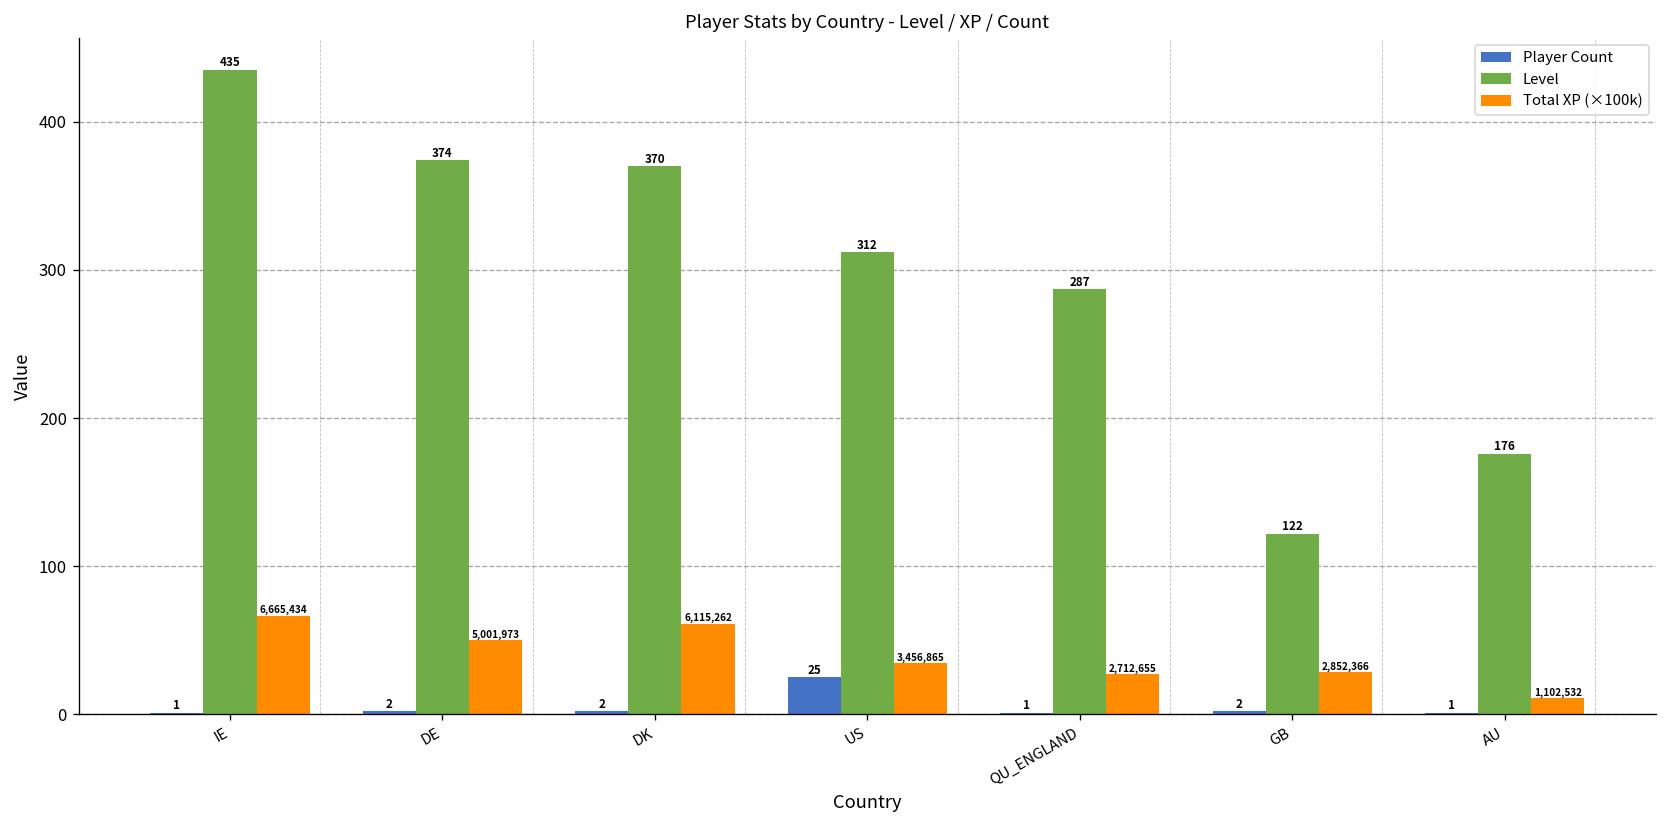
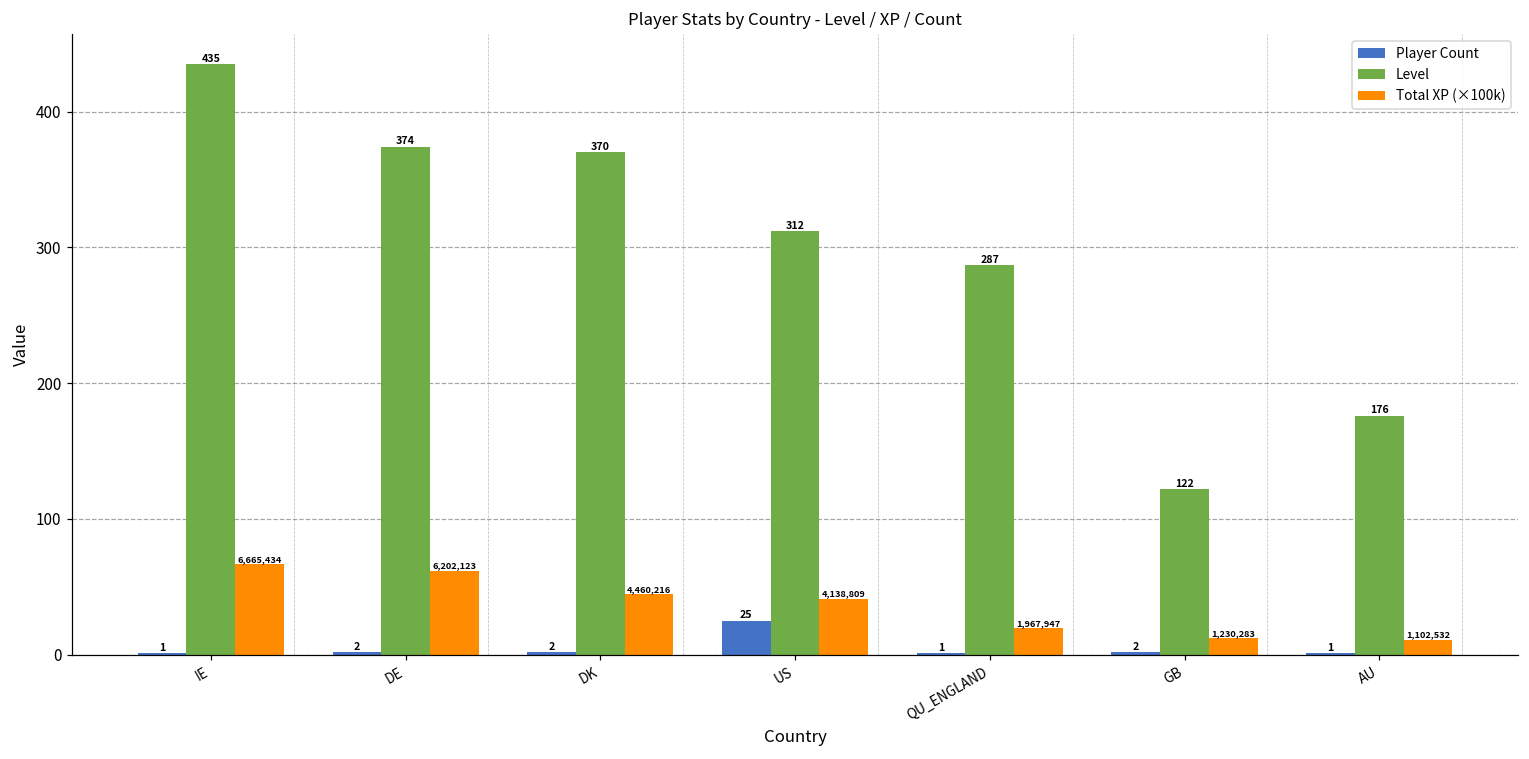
Total XP (×100k), DE: 5,001,973 -> 6,202,123
Total XP (×100k), DK: 6,115,262 -> 4,460,216
Total XP (×100k), US: 3,456,865 -> 4,138,809
Total XP (×100k), QU_ENGLAND: 2,712,655 -> 1,967,947
Total XP (×100k), GB: 2,852,366 -> 1,230,283
